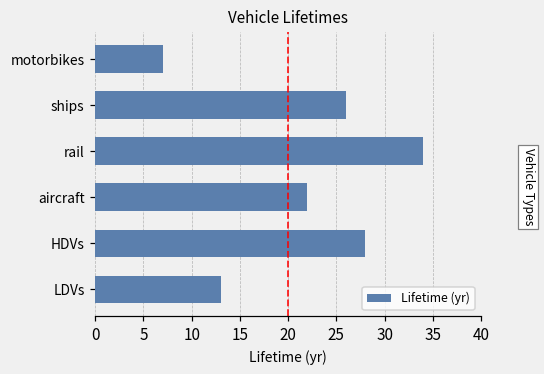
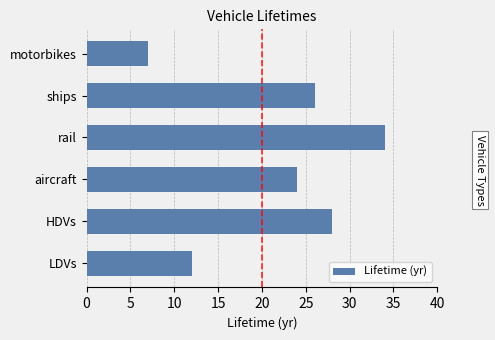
aircraft: 22 -> 24
LDVs: 13 -> 12
